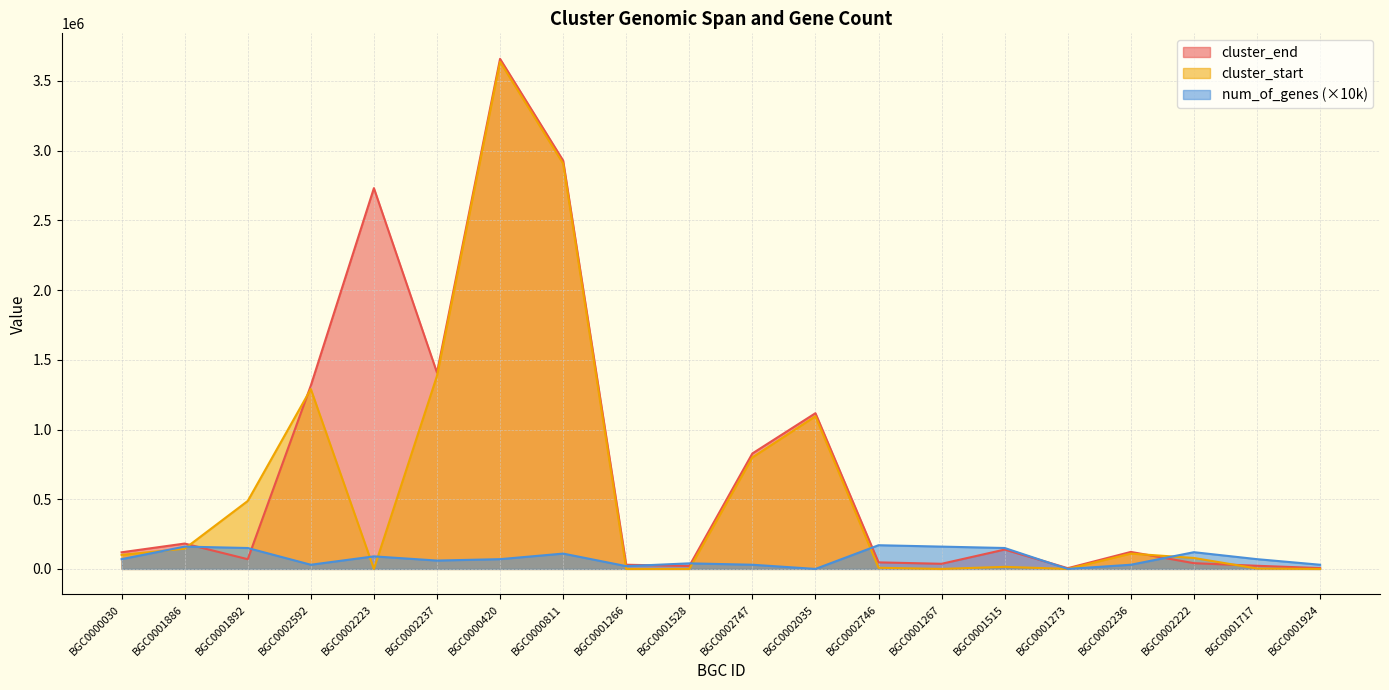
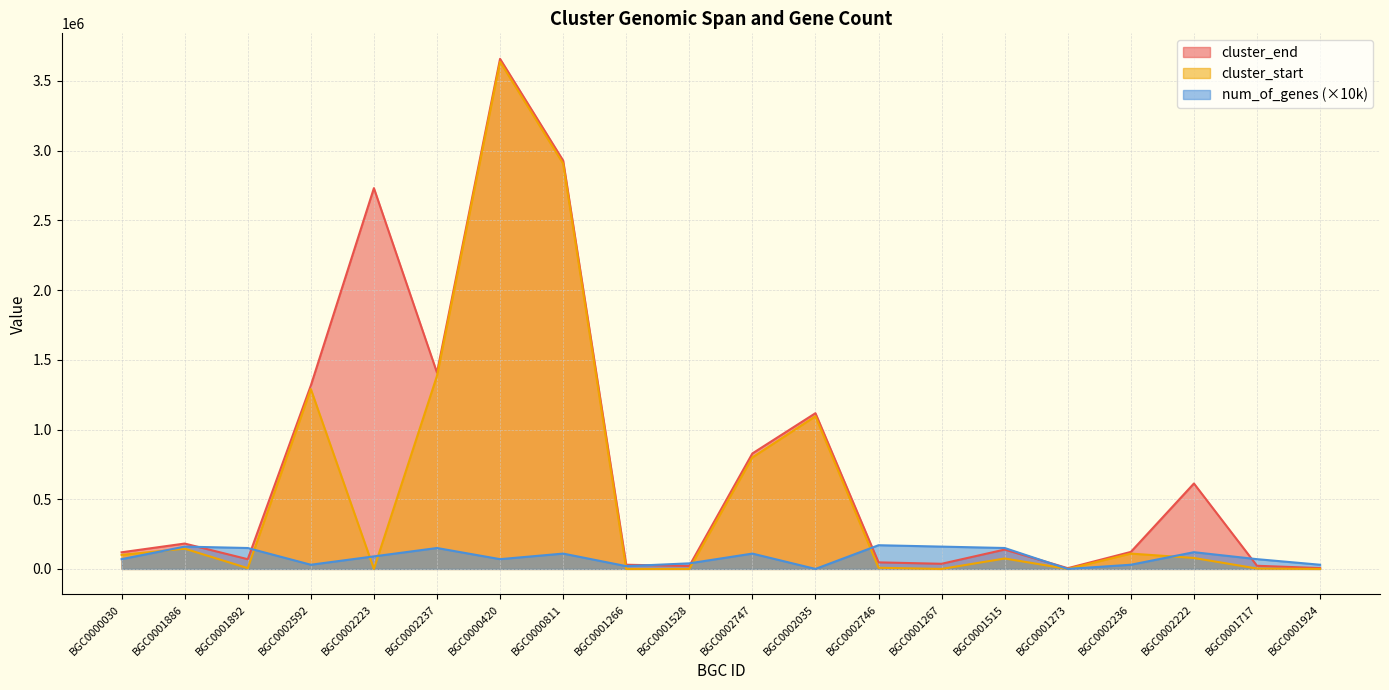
cluster_start, BGC0001892: 490000 -> 10000
num_of_genes (×10k), BGC0002237: 60000 -> 150000
num_of_genes (×10k), BGC0002747: 30000 -> 110000
cluster_start, BGC0001515: 10000 -> 70000
cluster_end, BGC0002222: 40000 -> 610000
